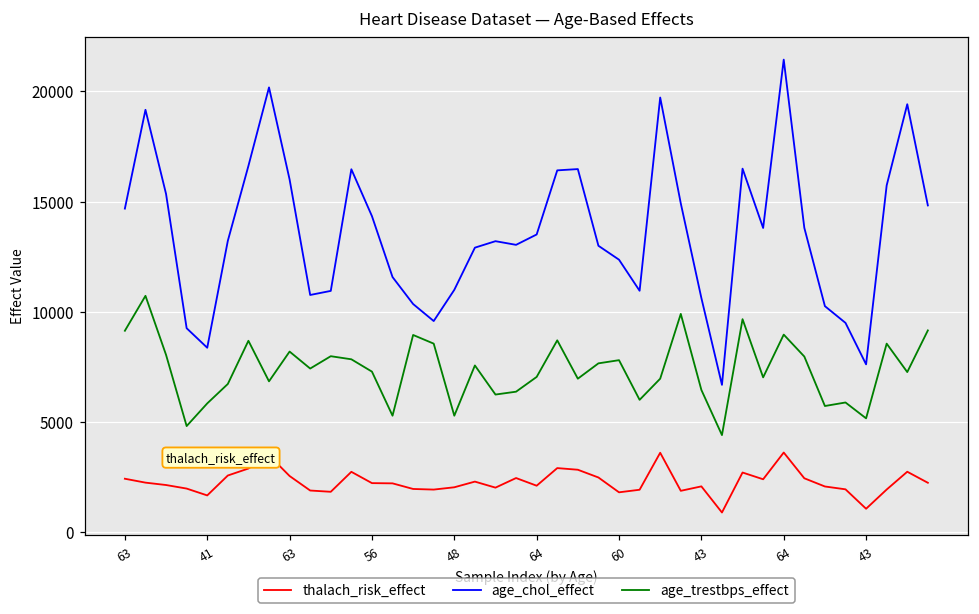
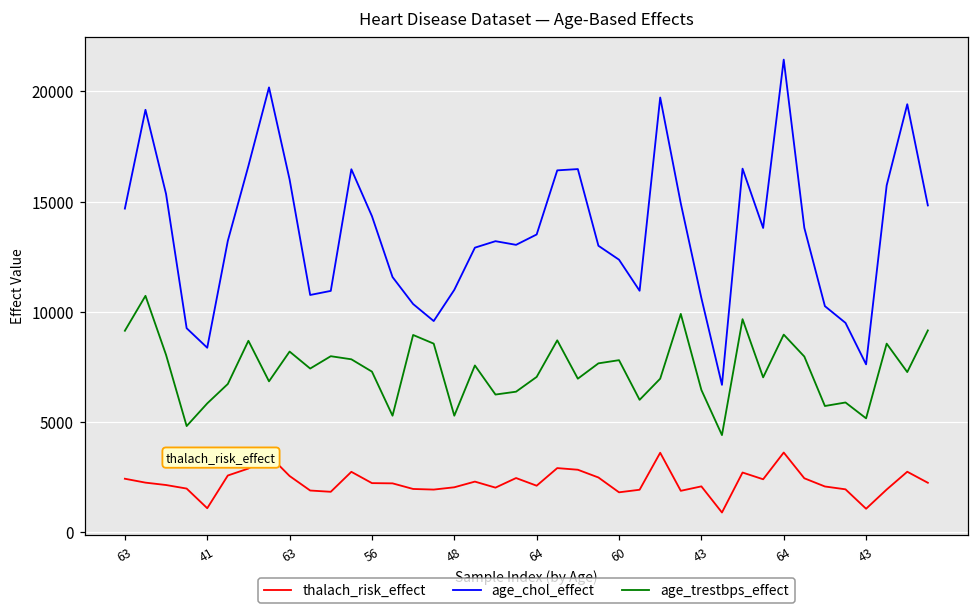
thalach_risk_effect, 41: 1700 -> 1100
